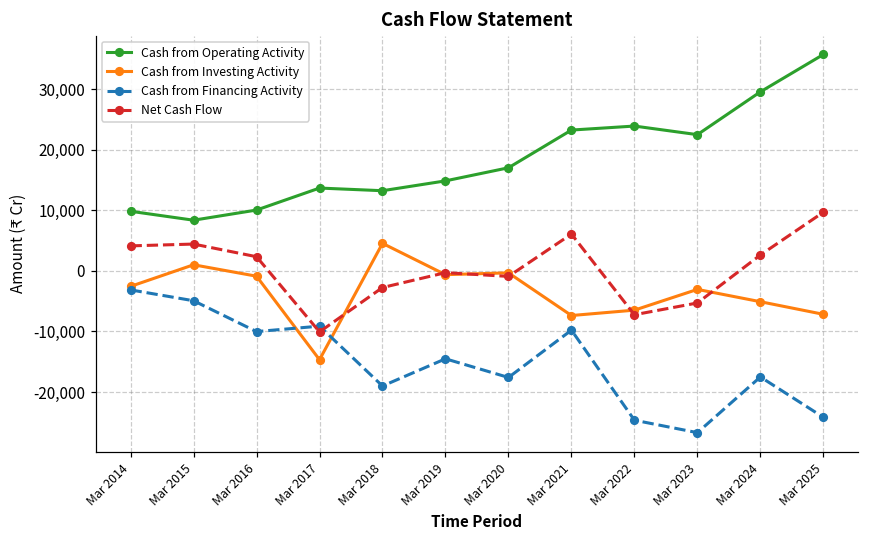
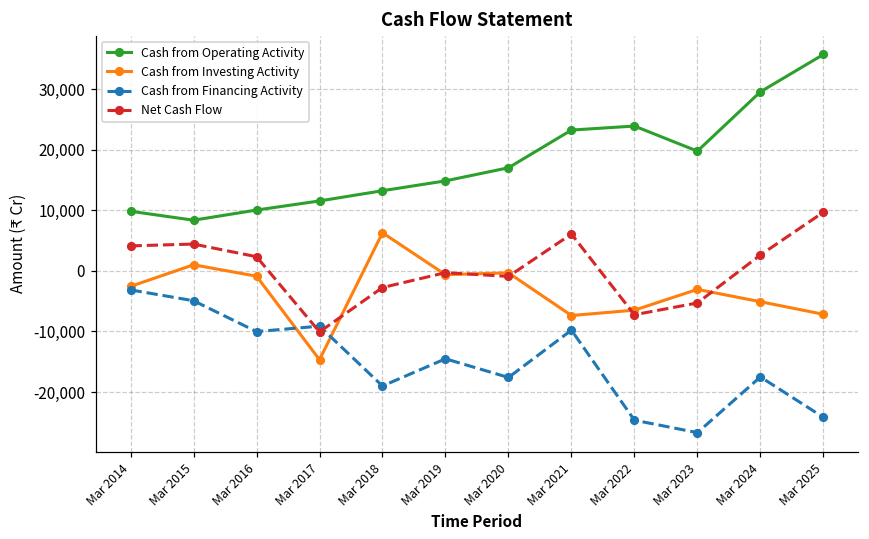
Cash from Operating Activity, Mar 2017: 14,000 -> 12,000
Cash from Investing Activity, Mar 2018: 5,000 -> 6,000
Cash from Operating Activity, Mar 2023: 22,000 -> 20,000
